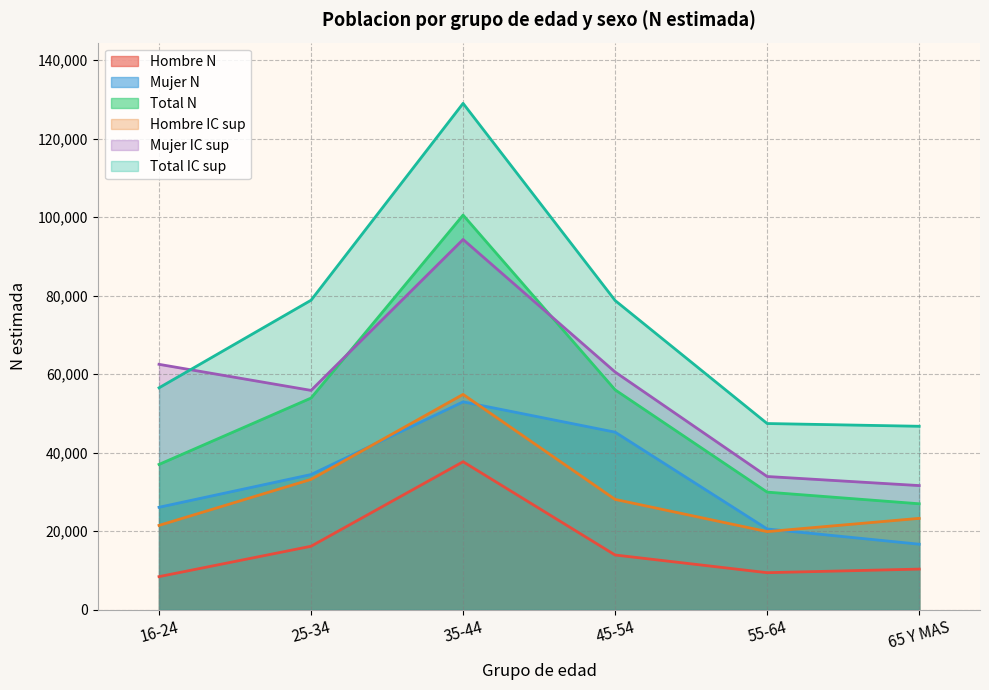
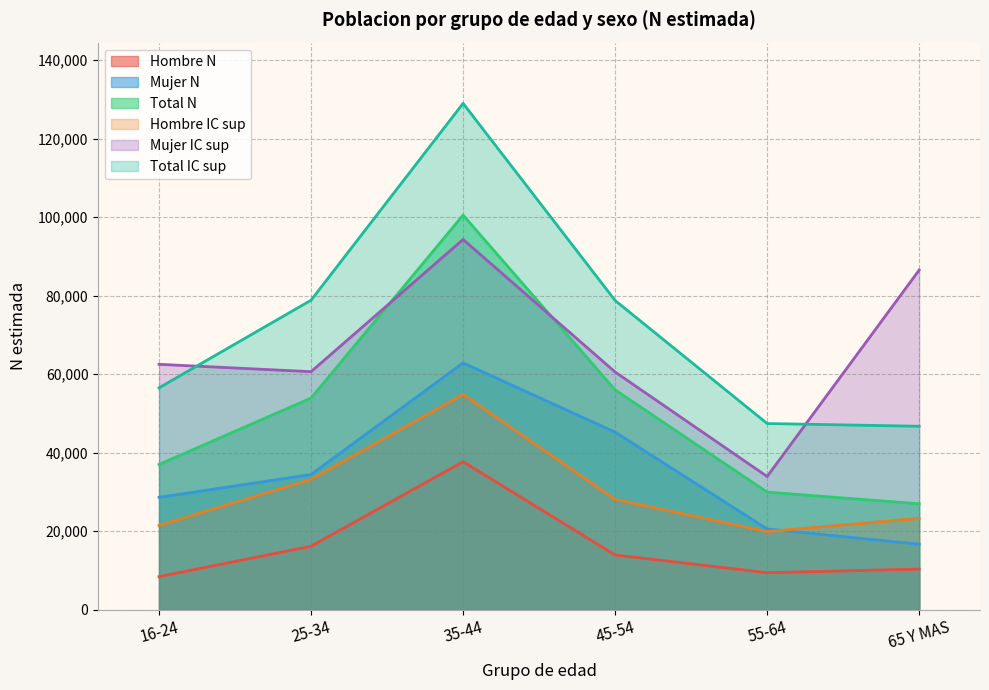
Mujer N, 16-24: 26,000 -> 29,000
Mujer IC sup, 25-34: 56,000 -> 61,000
Mujer N, 35-44: 53,000 -> 63,000
Mujer IC sup, 65 Y MAS: 32,000 -> 87,000
